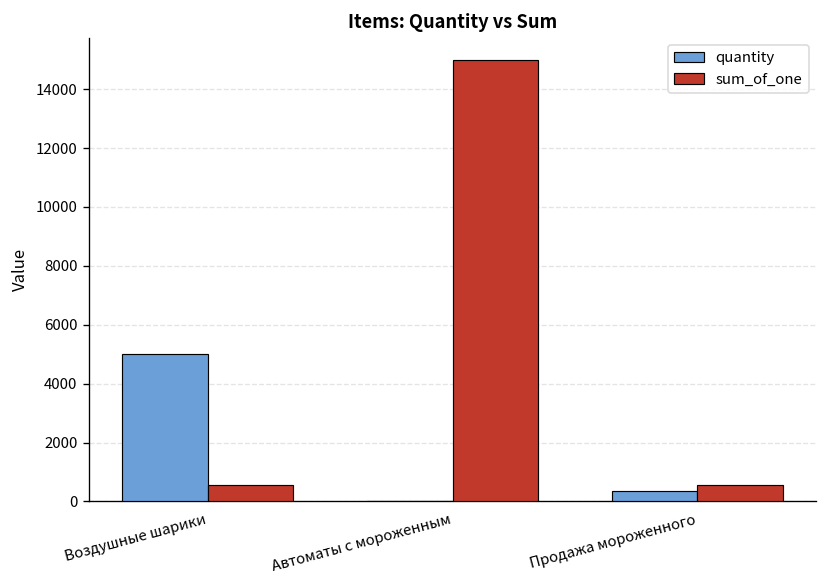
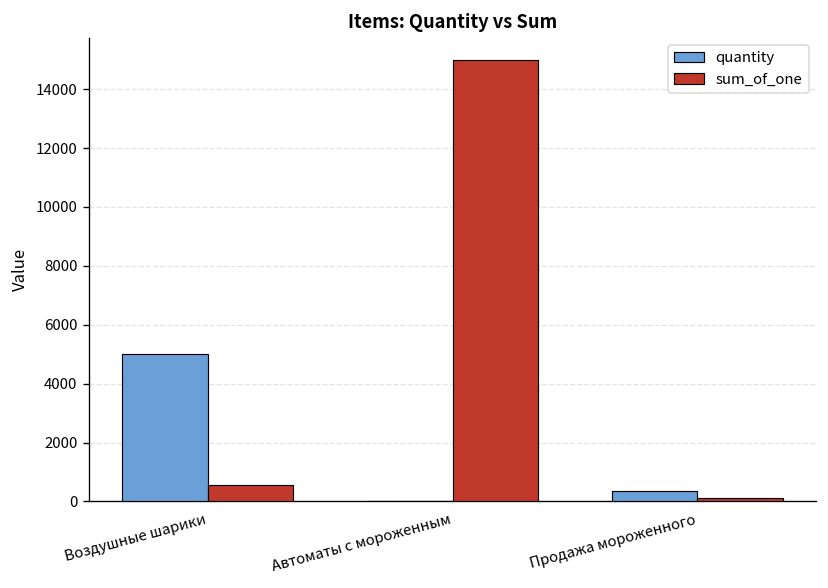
sum_of_one, Продажа мороженного: 600 -> 100
